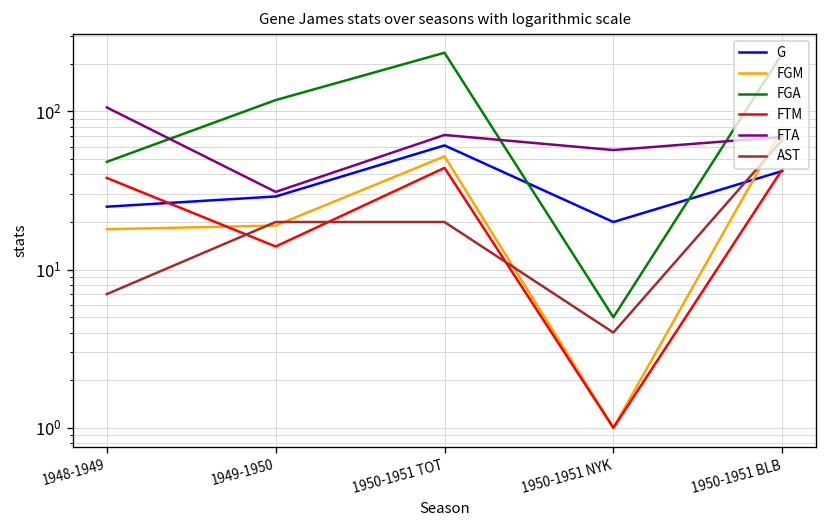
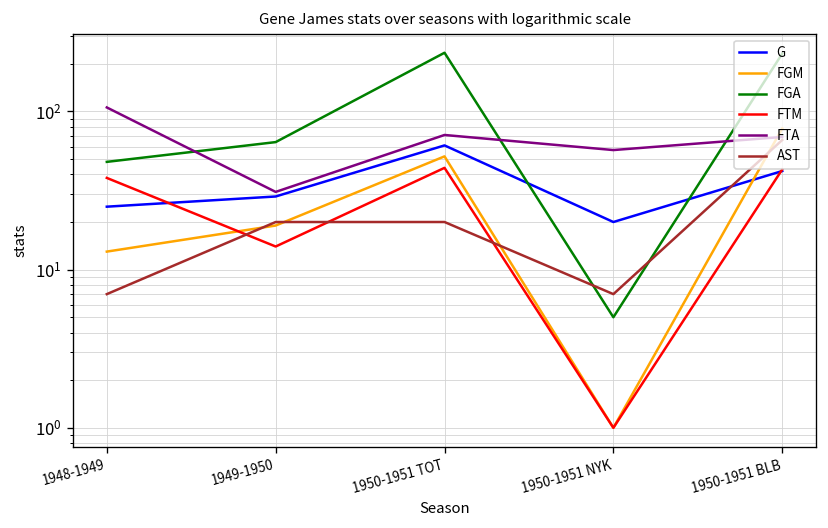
FGM, 1948-1949: 18 -> 13
FGA, 1949-1950: 120 -> 60
AST, 1950-1951 NYK: 4 -> 7
